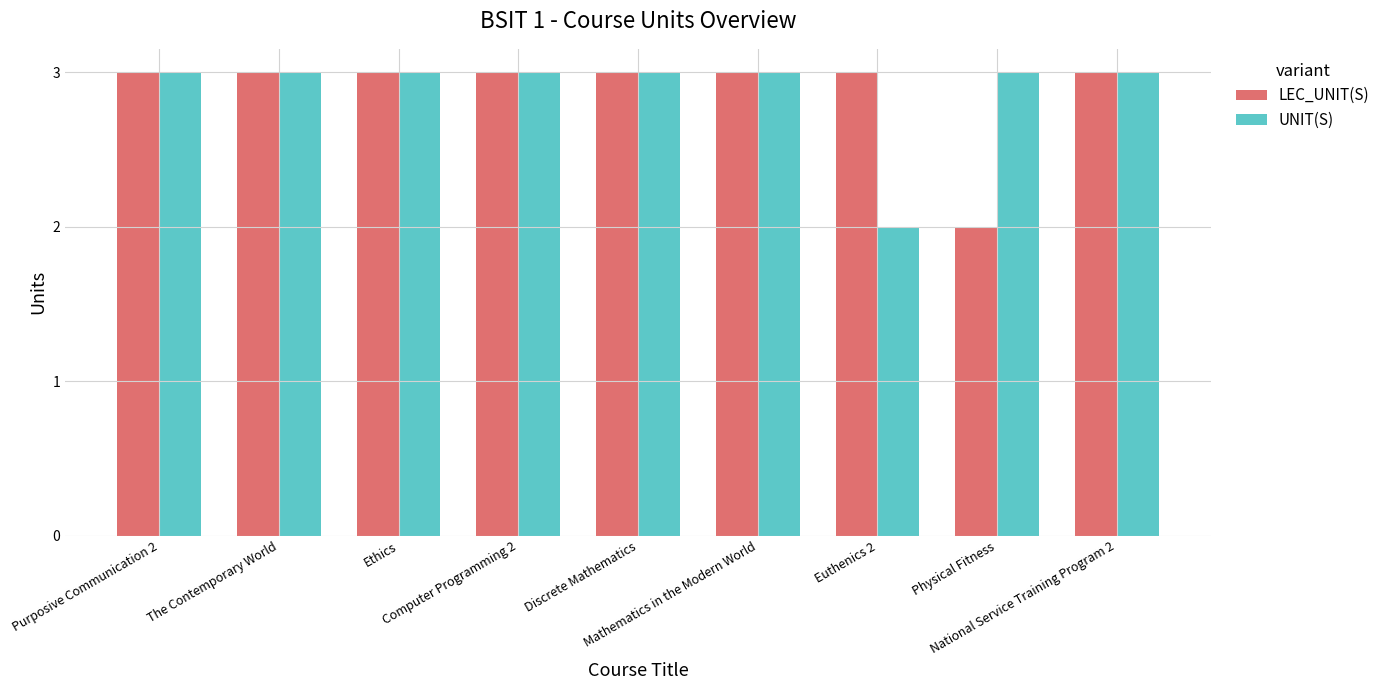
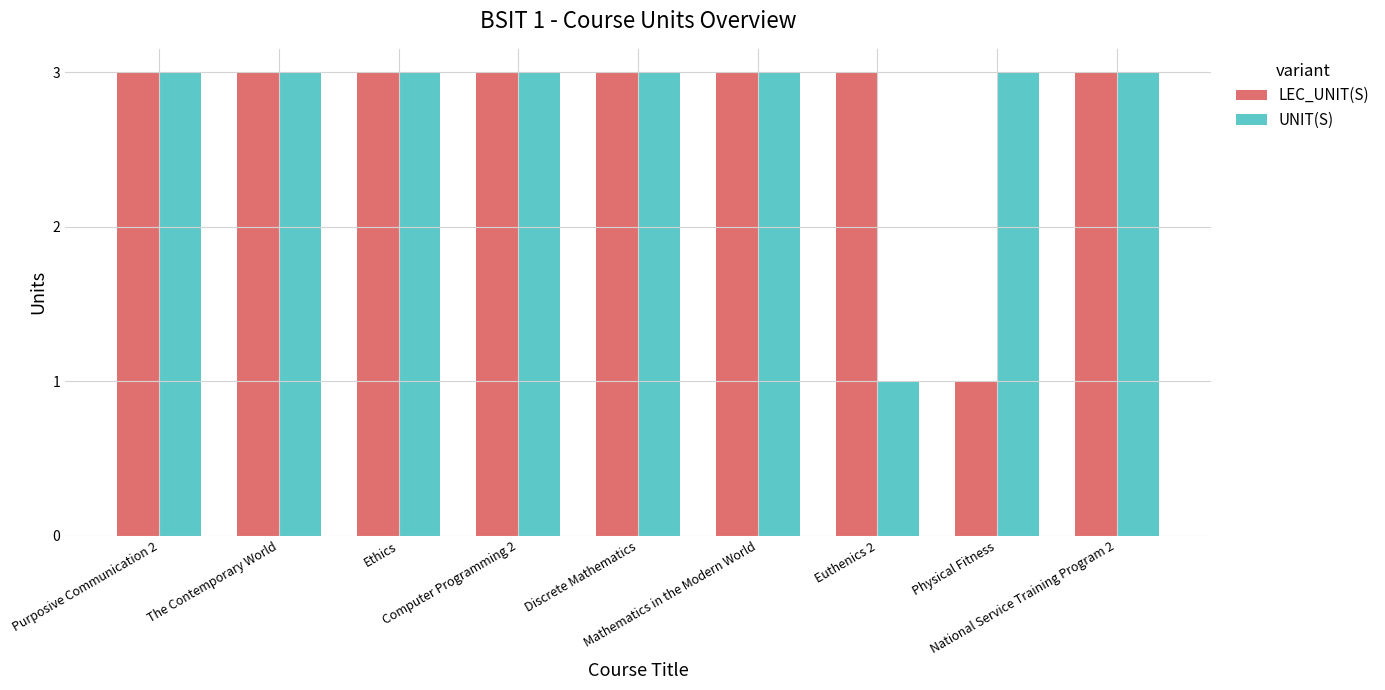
UNIT(S), Euthenics 2: 2 -> 1
LEC_UNIT(S), Physical Fitness: 2 -> 1
